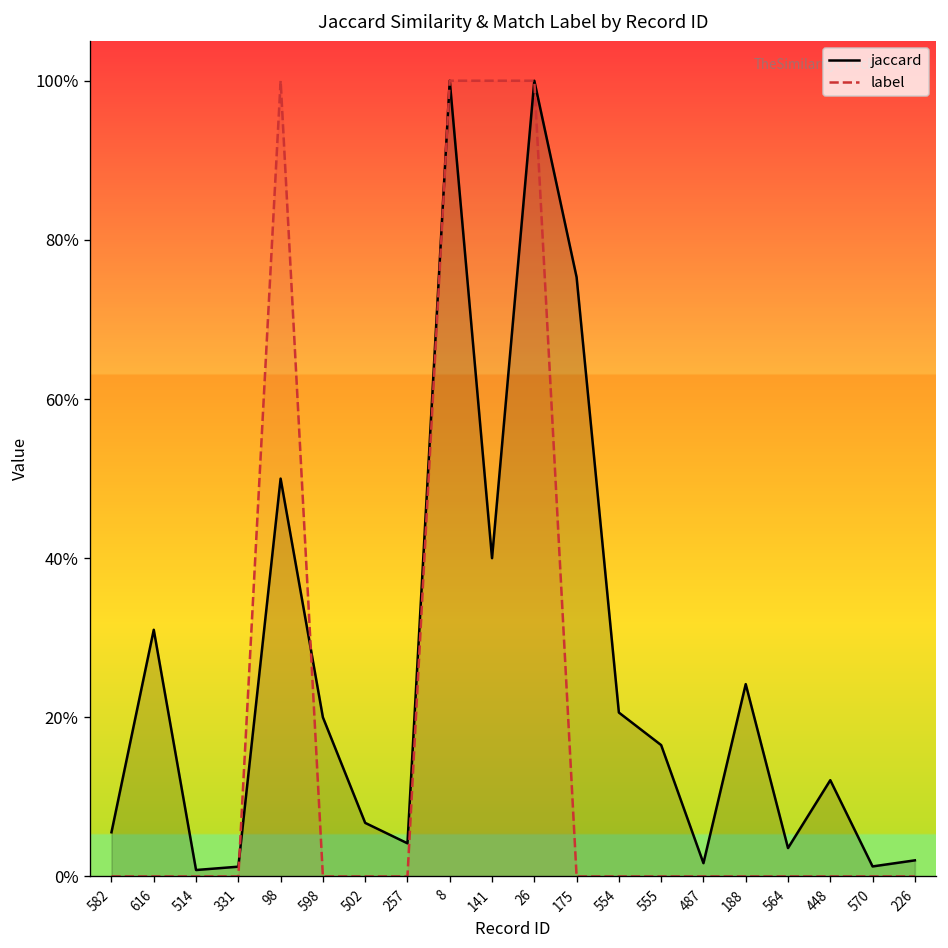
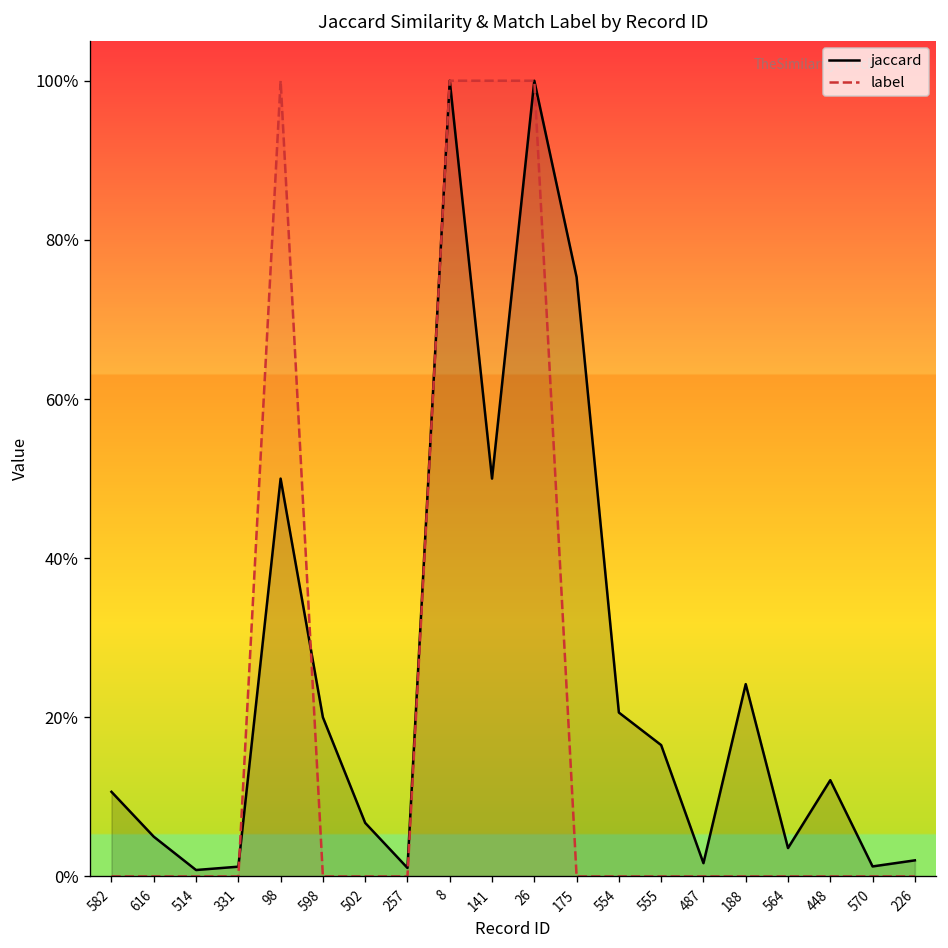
jaccard, 582: 6% -> 11%
jaccard, 616: 31% -> 5%
jaccard, 257: 4% -> 1%
jaccard, 141: 40% -> 50%
